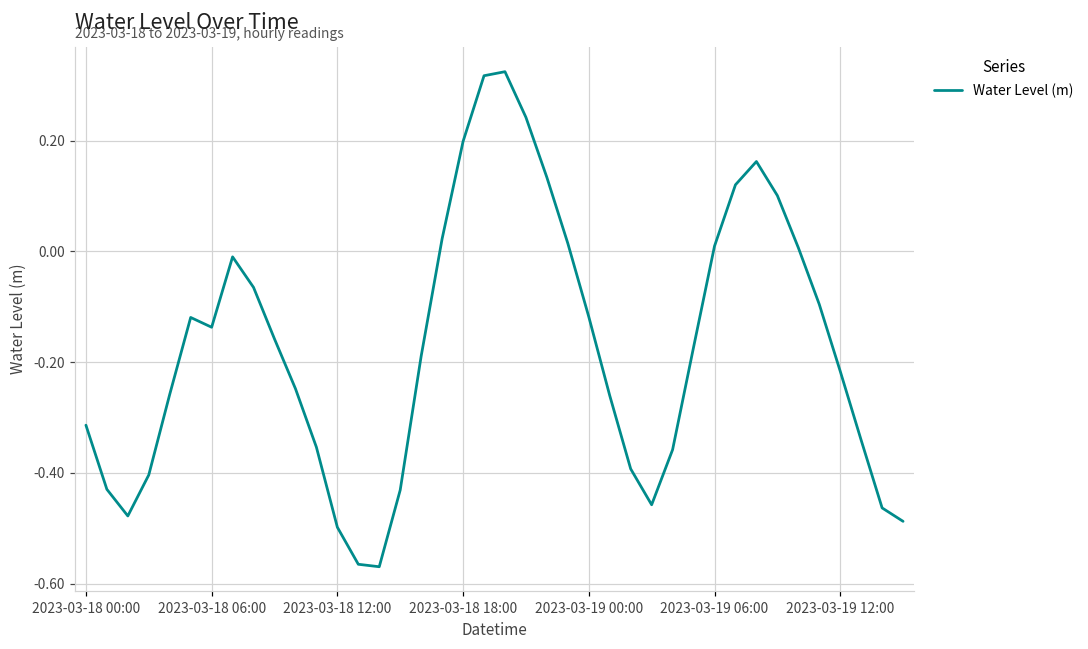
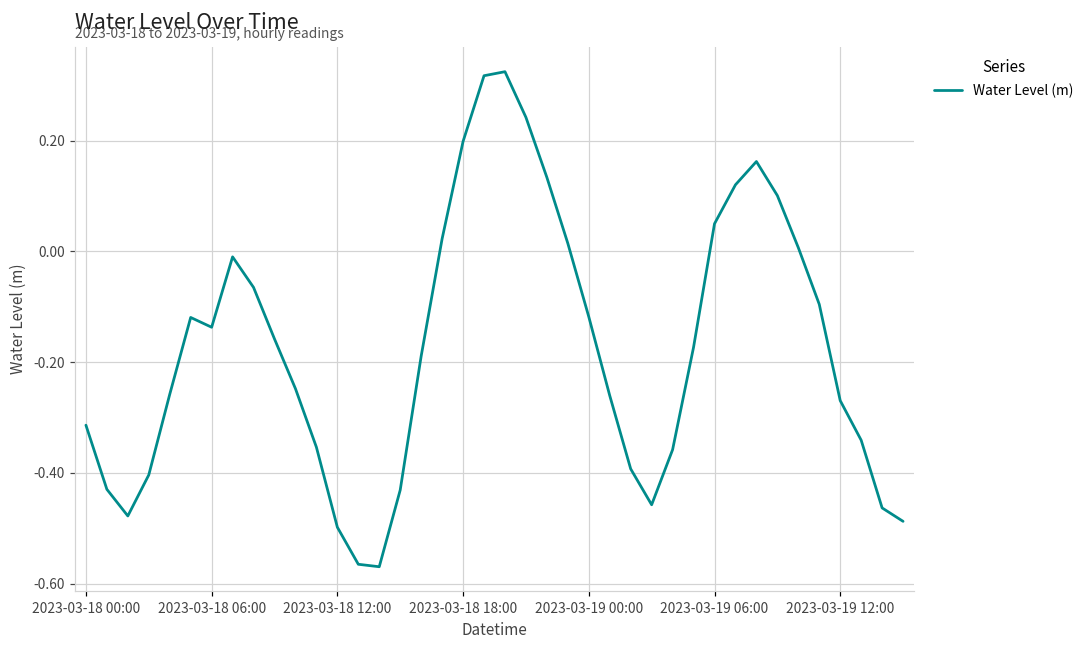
2023-03-19 06:00: 0.01 -> 0.05
2023-03-19 12:00: -0.22 -> -0.27
